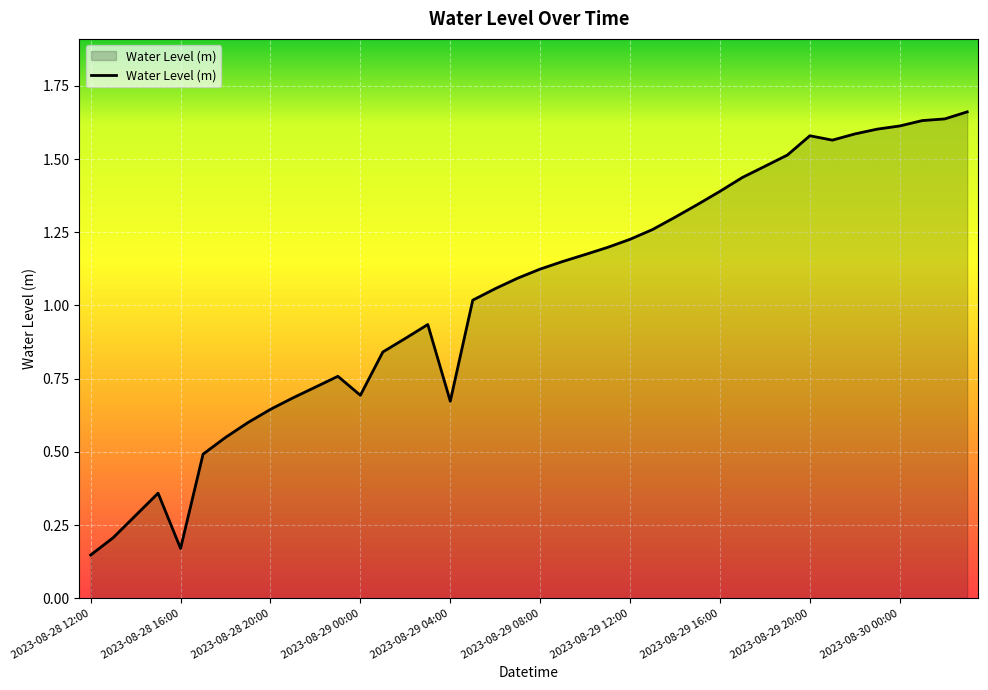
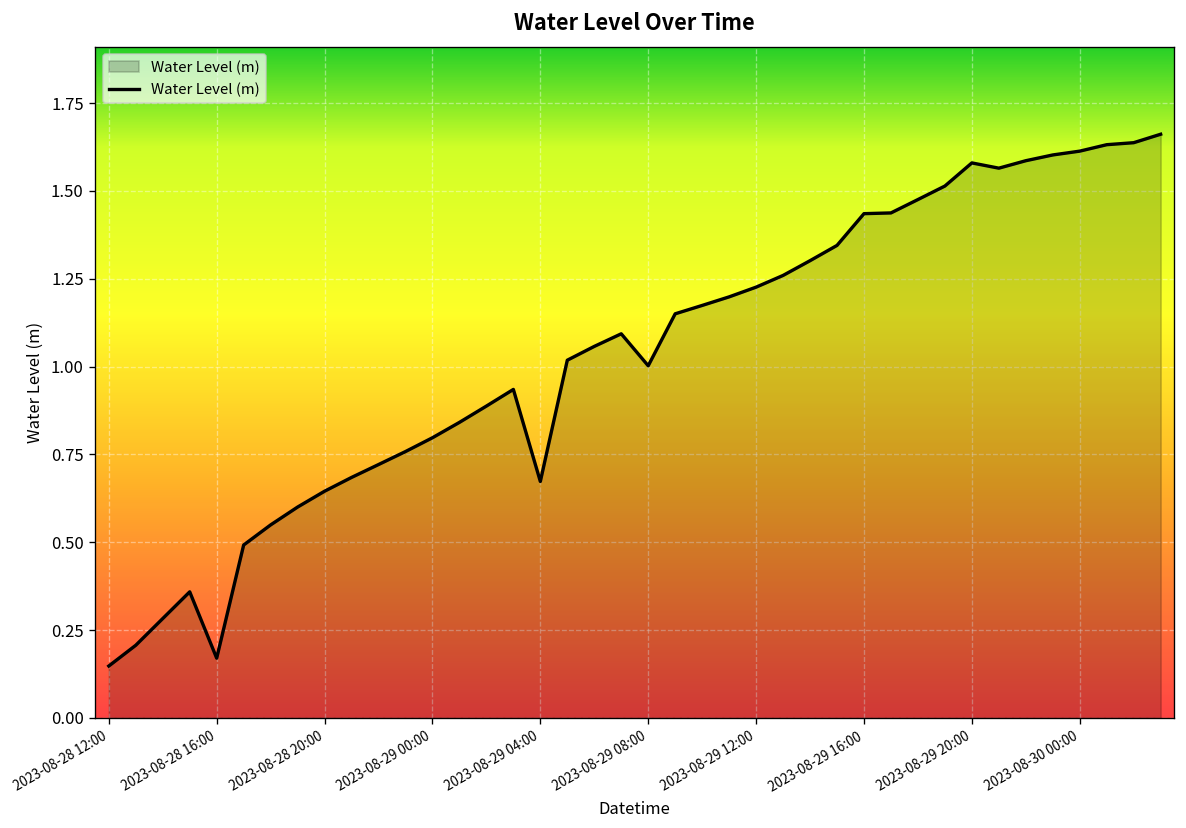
2023-08-29 00:00: 0.69 -> 0.80
2023-08-29 08:00: 1.12 -> 1.00
2023-08-29 16:00: 1.39 -> 1.44
